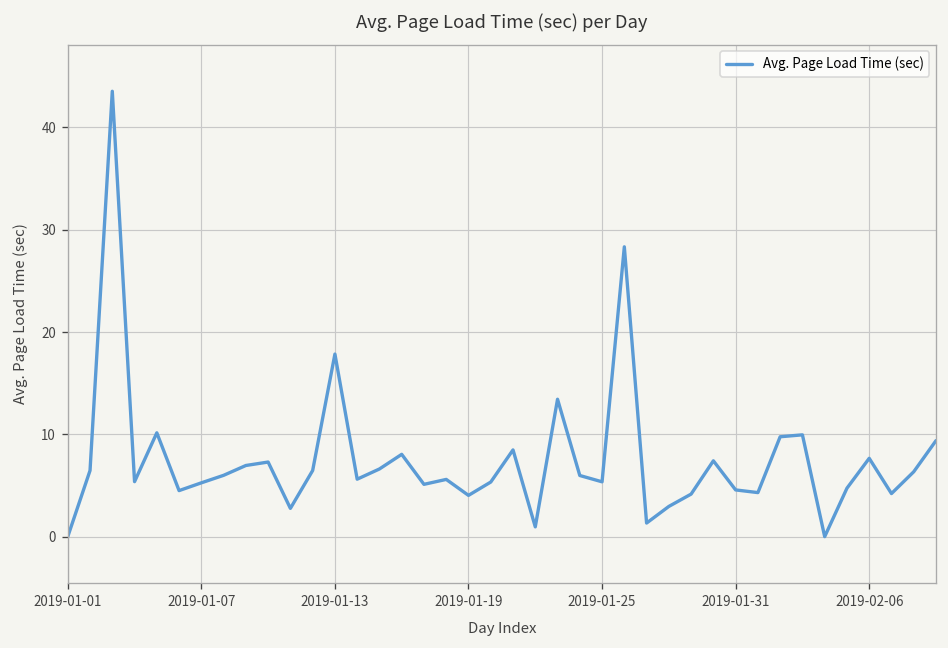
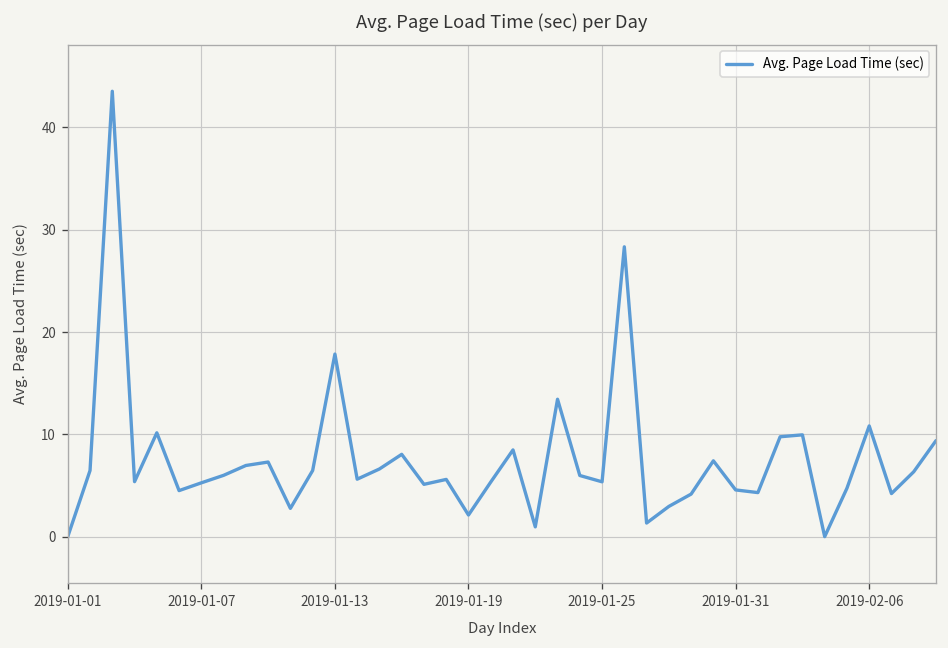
Avg. Page Load Time (sec), 2019-01-19: 4 -> 2
Avg. Page Load Time (sec), 2019-02-06: 8 -> 11
